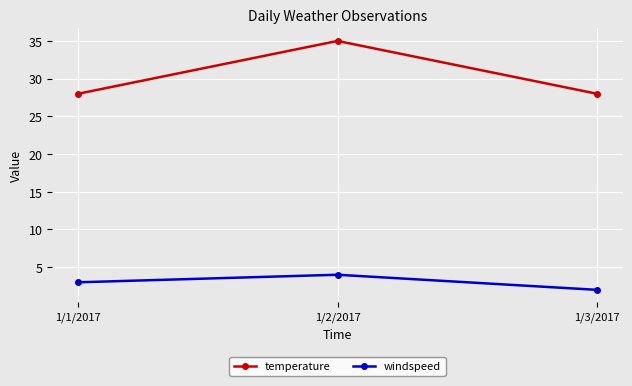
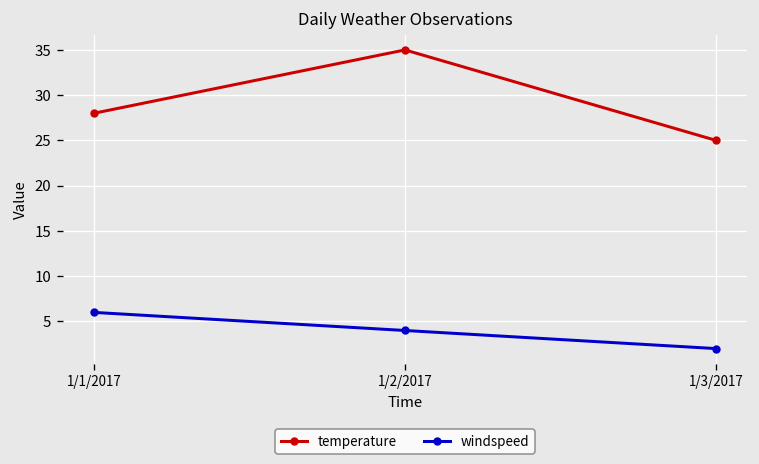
windspeed, 1/1/2017: 3 -> 6
temperature, 1/3/2017: 28 -> 25
